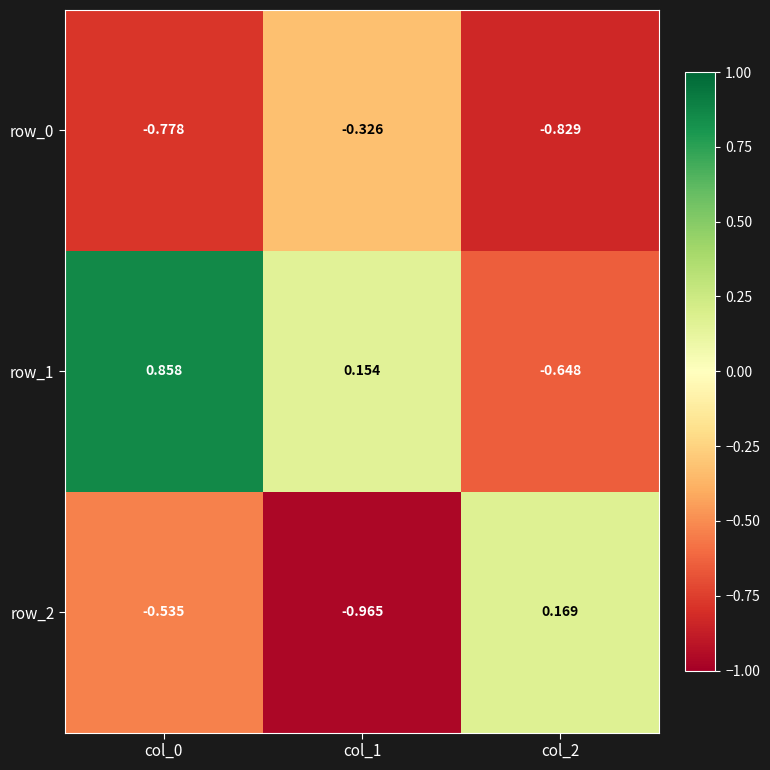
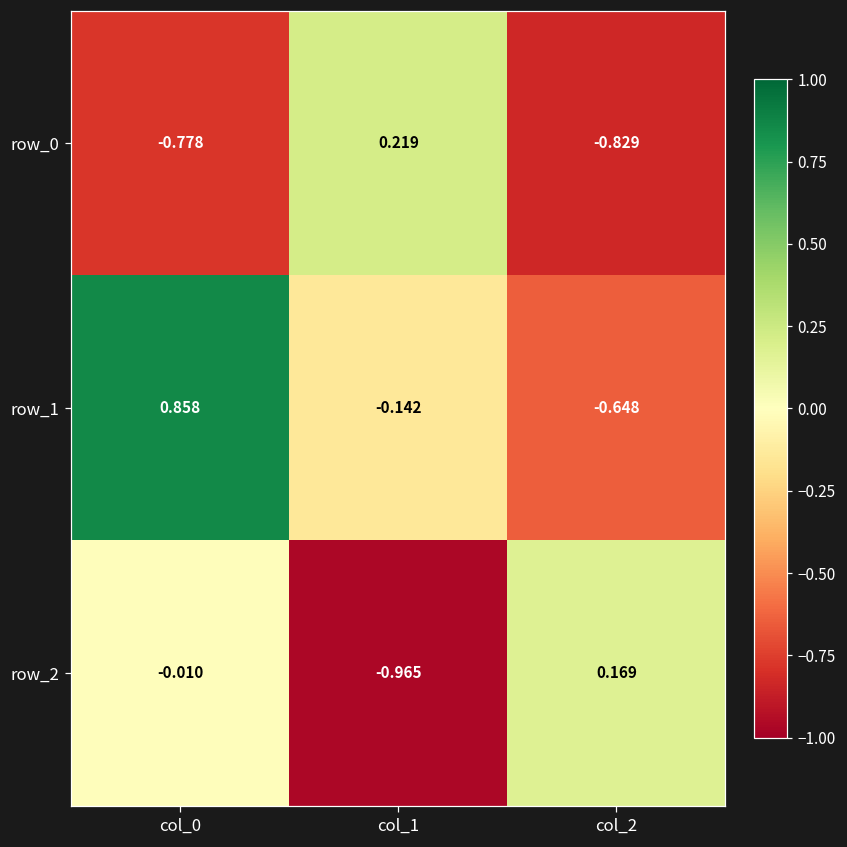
row_0, col_1: -0.326 -> 0.219
row_1, col_1: 0.154 -> -0.142
row_2, col_0: -0.535 -> -0.010
